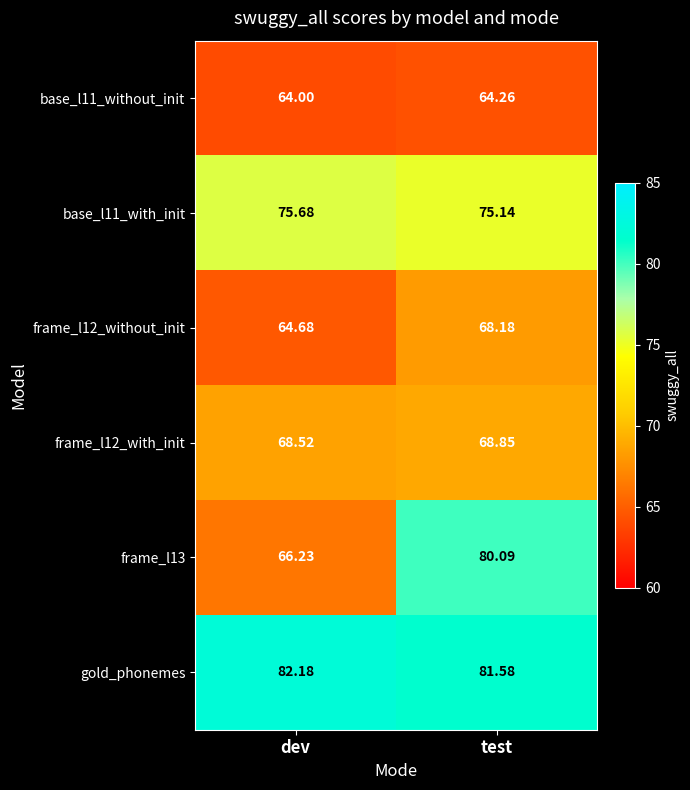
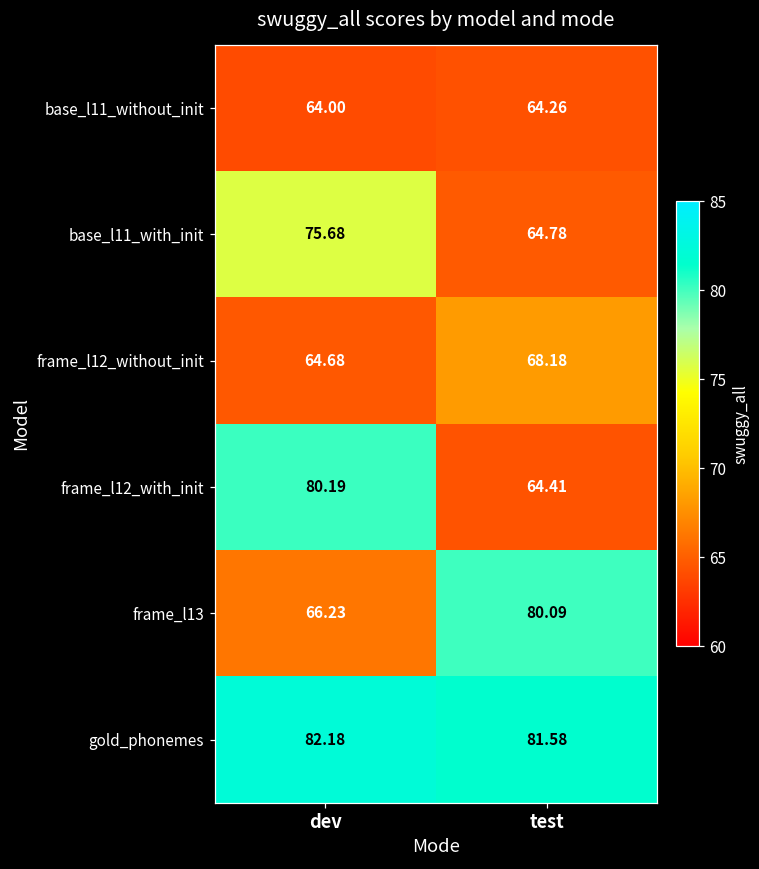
base_l11_with_init, test: 75.14 -> 64.78
frame_l12_with_init, dev: 68.52 -> 80.19
frame_l12_with_init, test: 68.85 -> 64.41
